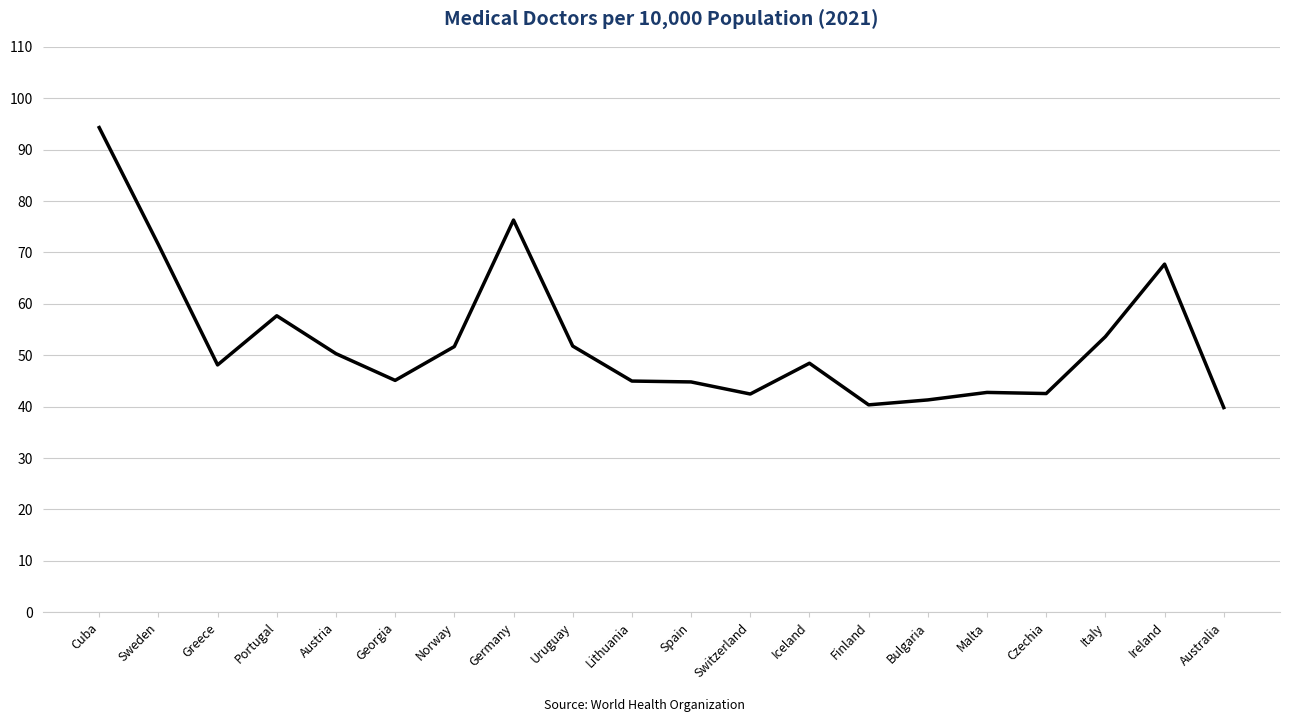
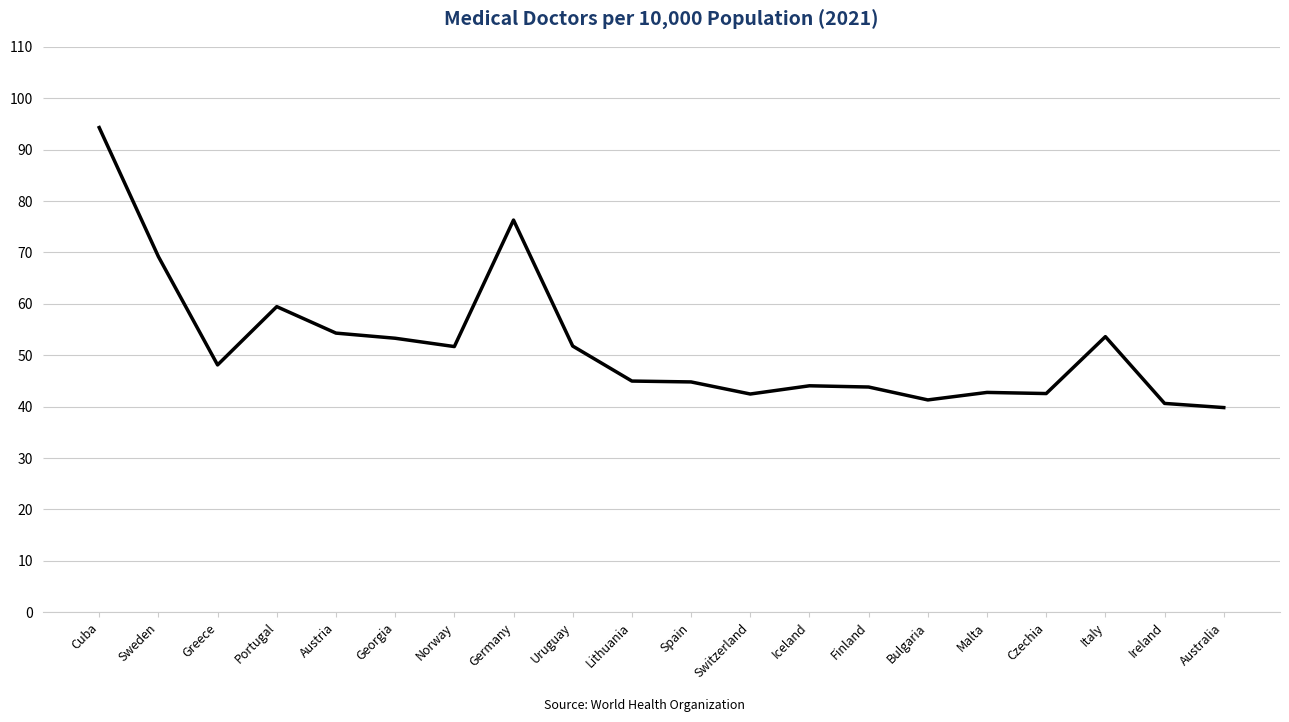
Sweden: 72 -> 69
Portugal: 58 -> 59
Austria: 50 -> 54
Georgia: 45 -> 53
Iceland: 48 -> 44
Finland: 40 -> 44
Ireland: 68 -> 41
